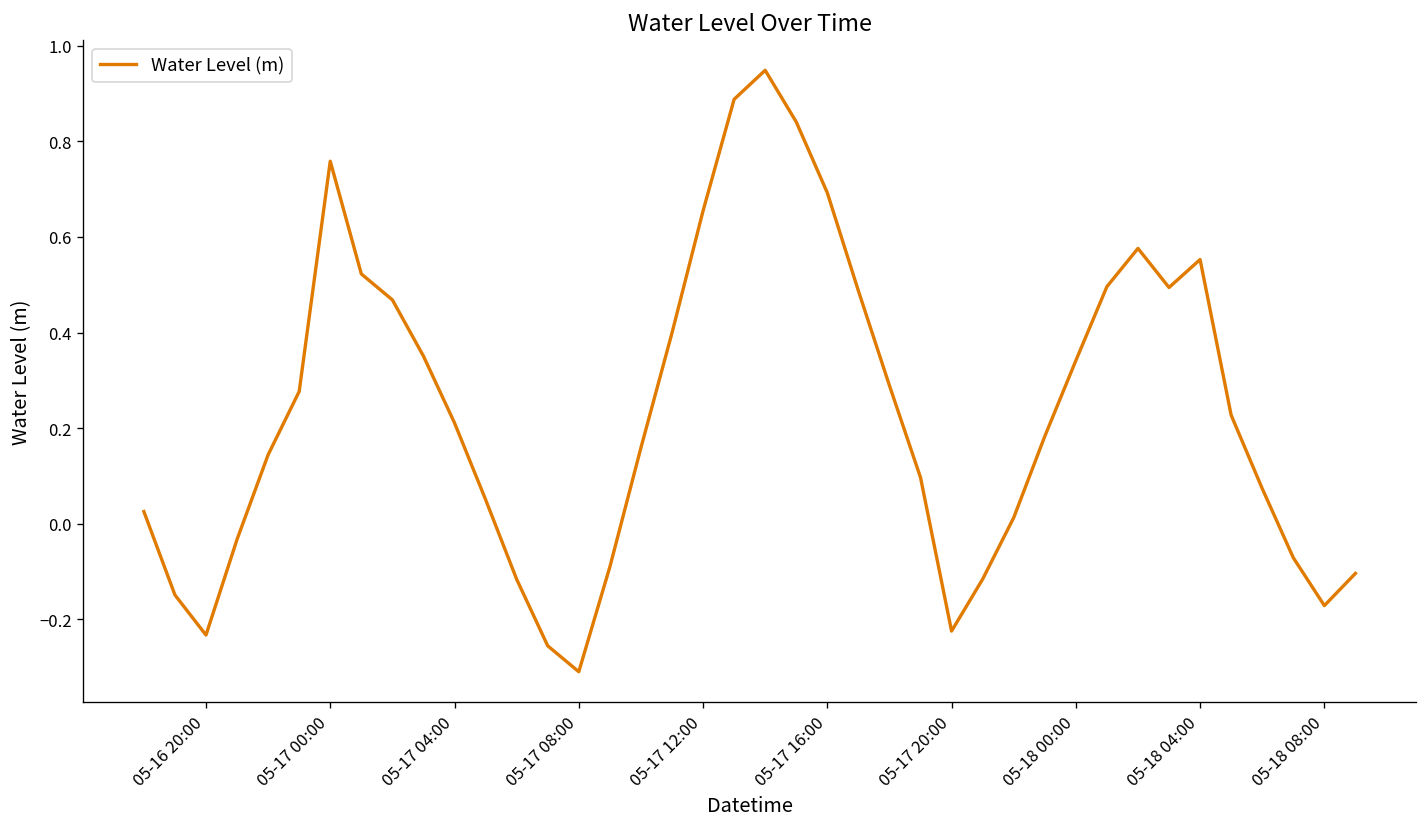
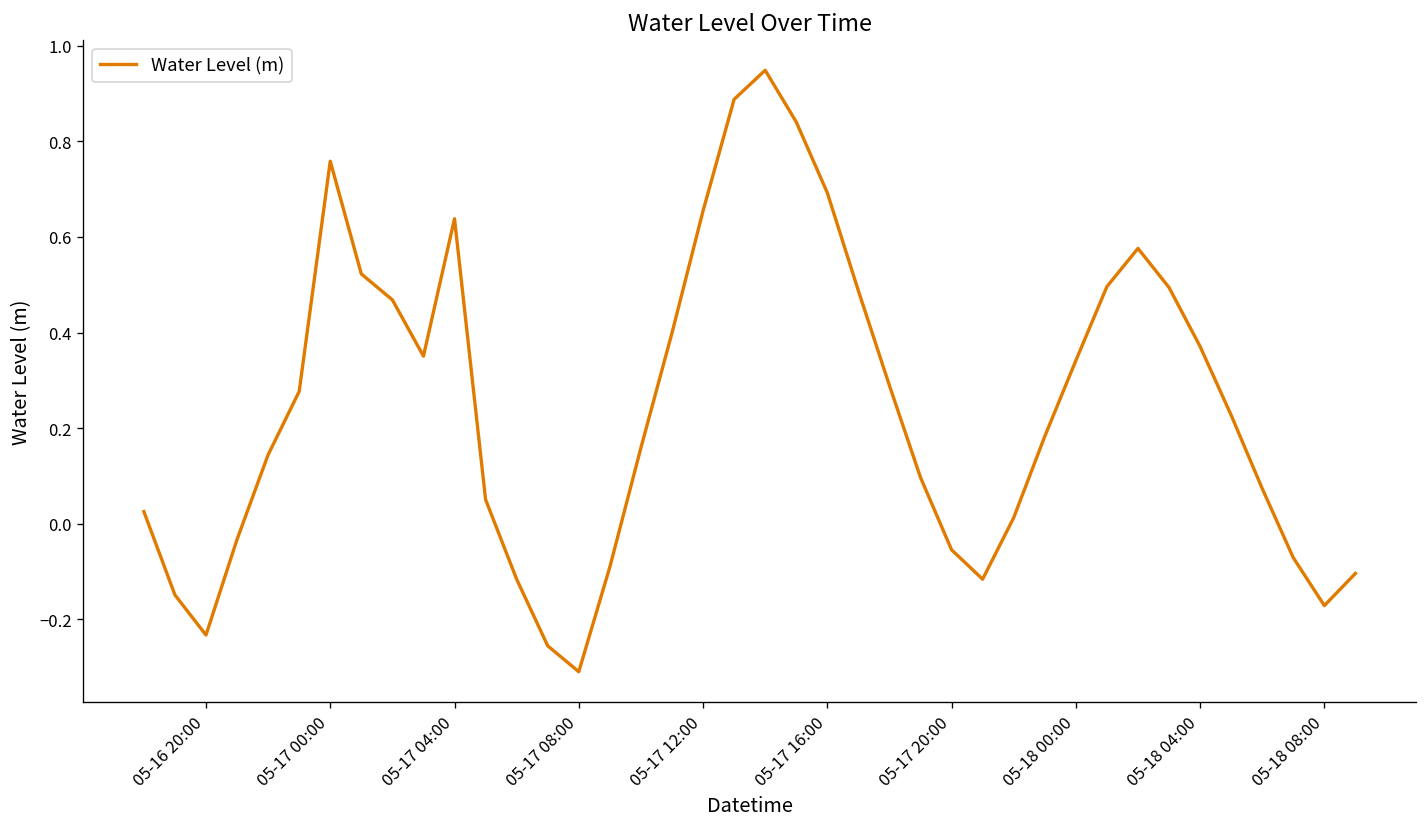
05-17 04:00: 0.21 -> 0.64
05-17 20:00: -0.22 -> -0.05
05-18 04:00: 0.55 -> 0.37
